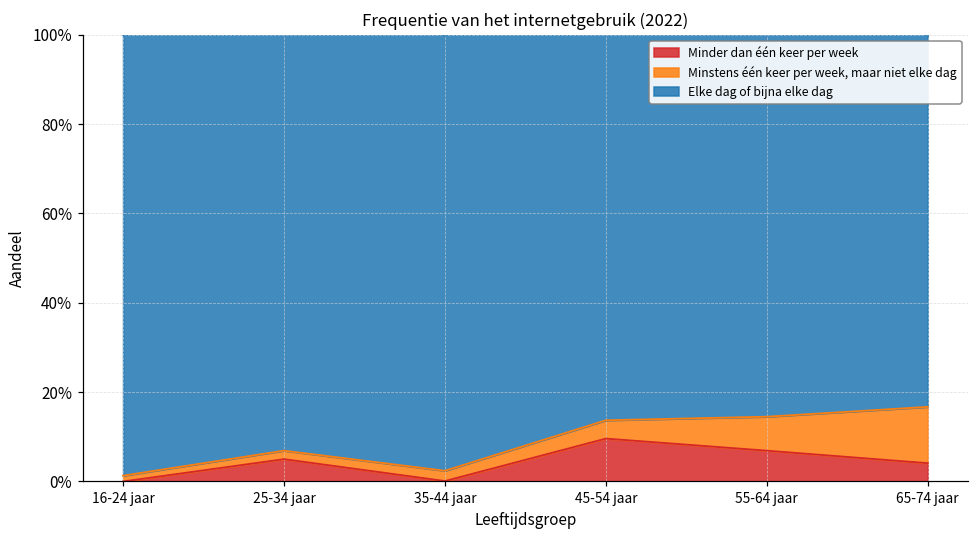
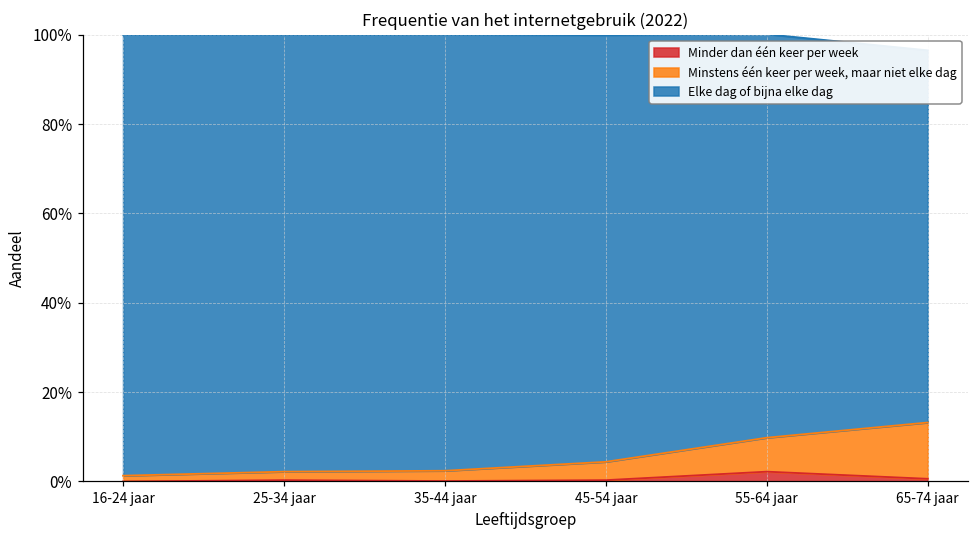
Minder dan één keer per week, 25-34 jaar: 5% -> 0%
Minder dan één keer per week, 45-54 jaar: 10% -> 0%
Minder dan één keer per week, 55-64 jaar: 7% -> 2%
Minder dan één keer per week, 65-74 jaar: 4% -> 1%
